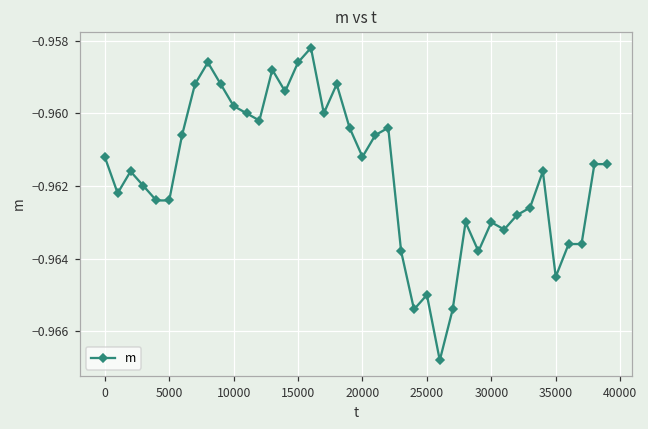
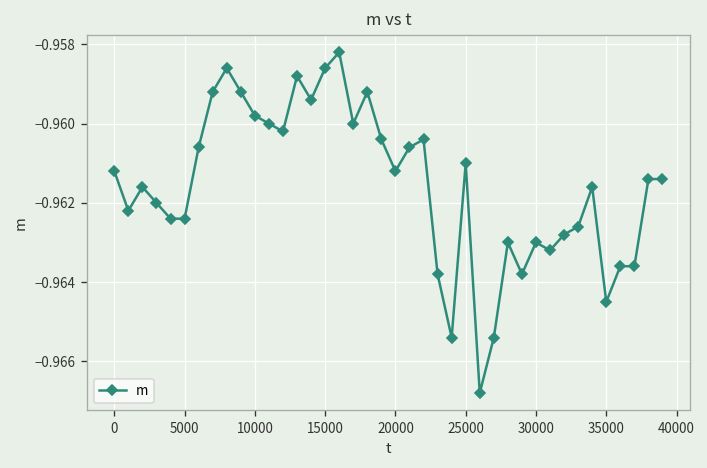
25000: -0.965 -> -0.961
